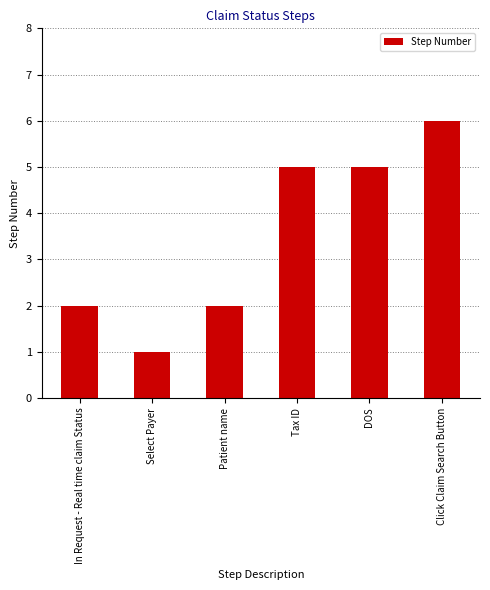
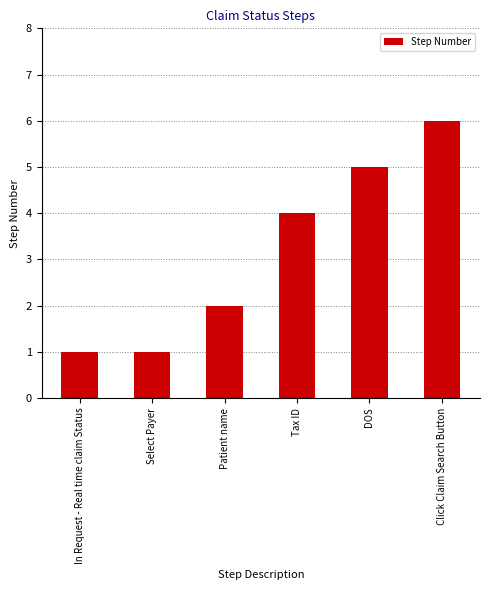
In Request - Real time claim Status: 2 -> 1
Tax ID: 5 -> 4
